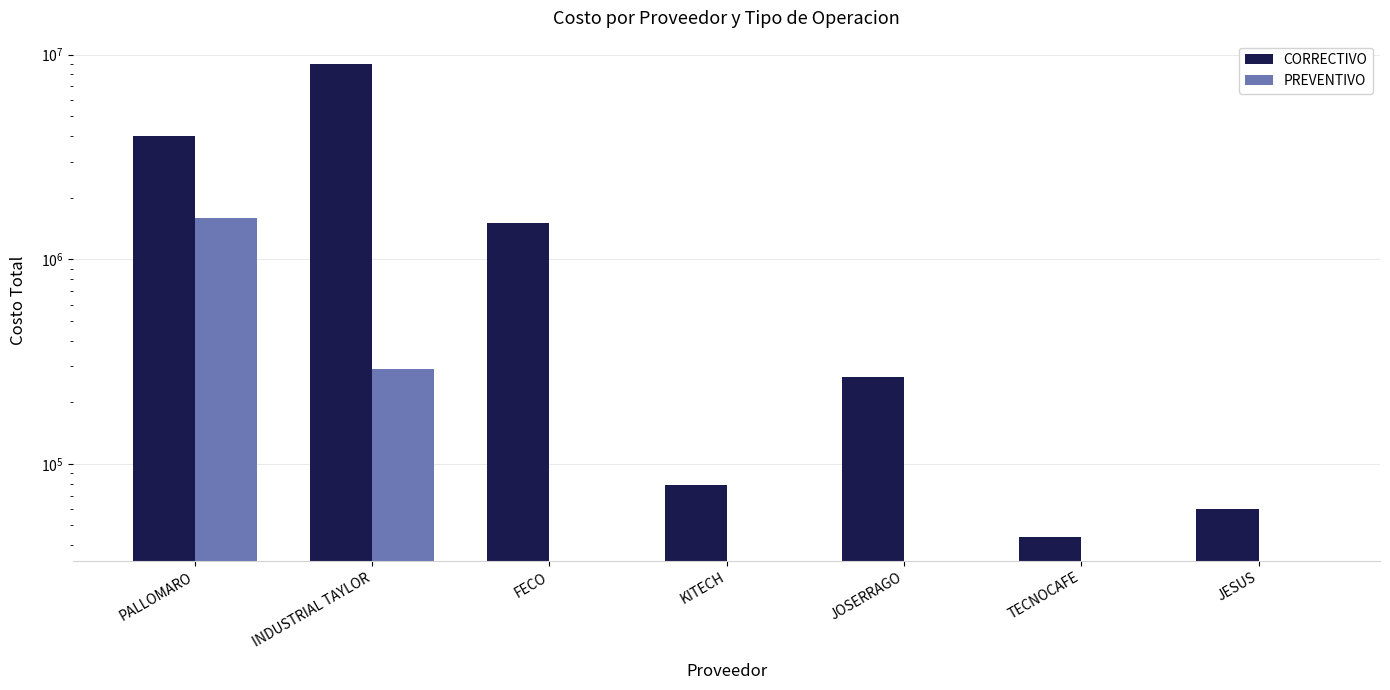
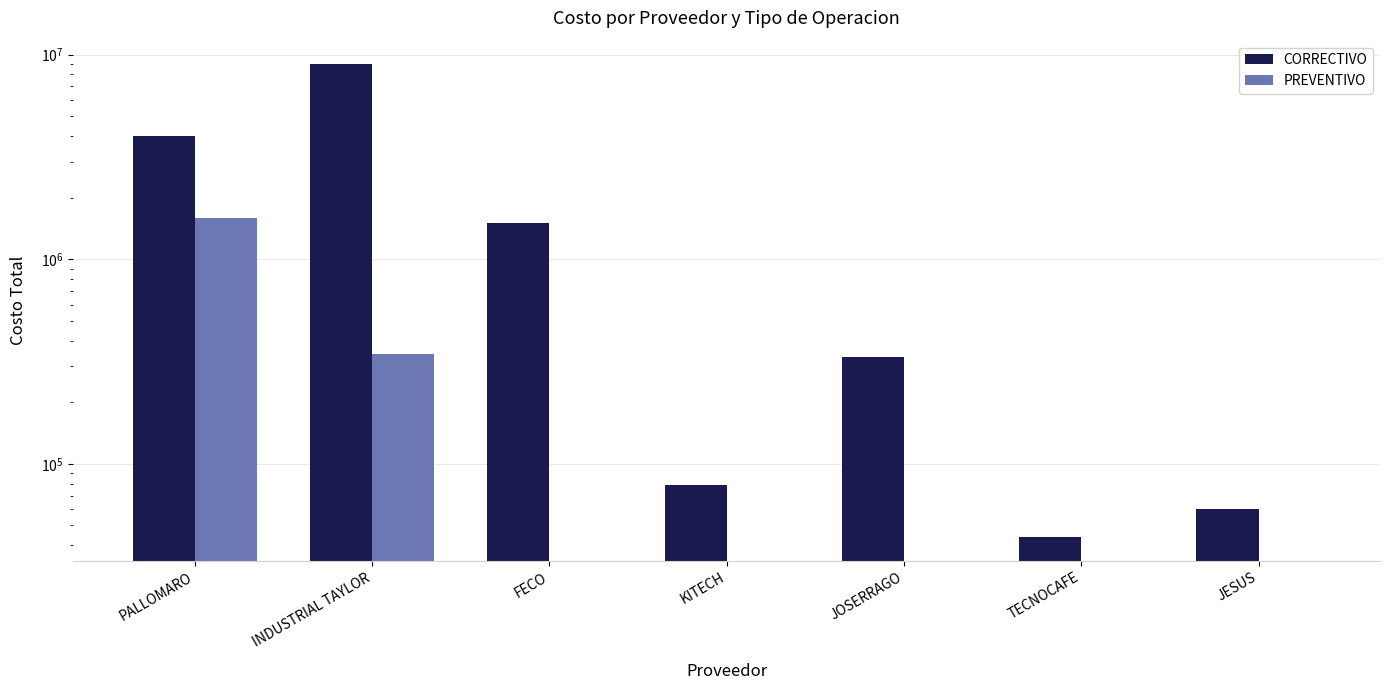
PREVENTIVO, INDUSTRIAL TAYLOR: 290000 -> 350000
CORRECTIVO, JOSERRAGO: 270000 -> 330000
